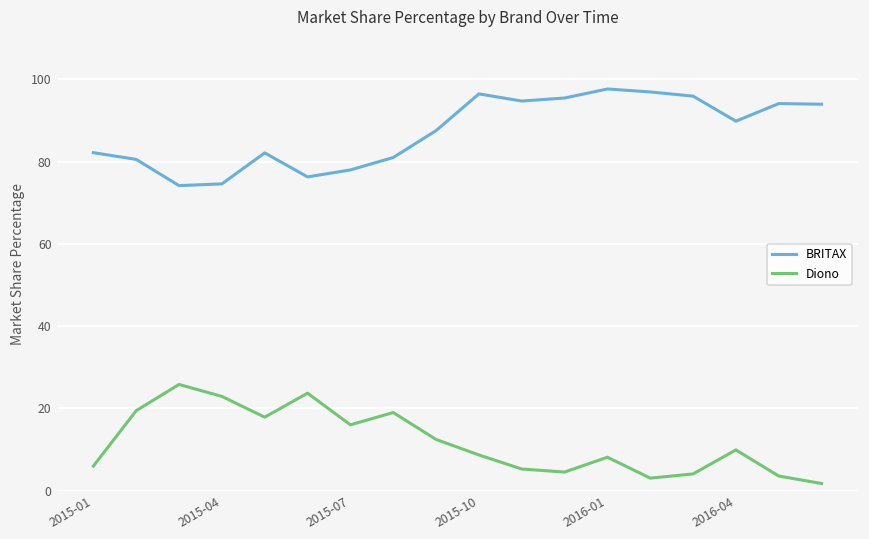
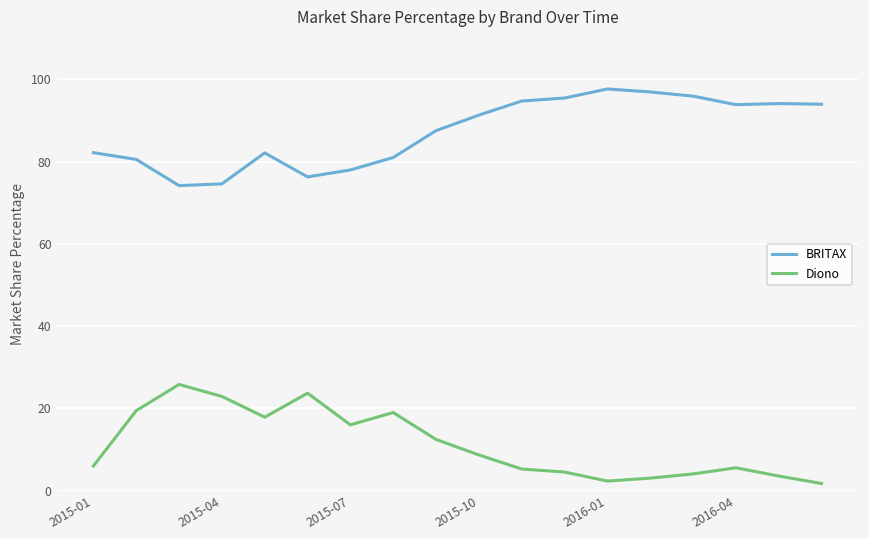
BRITAX, 2015-10: 96 -> 91
Diono, 2016-01: 8 -> 2
BRITAX, 2016-04: 90 -> 94
Diono, 2016-04: 10 -> 6
